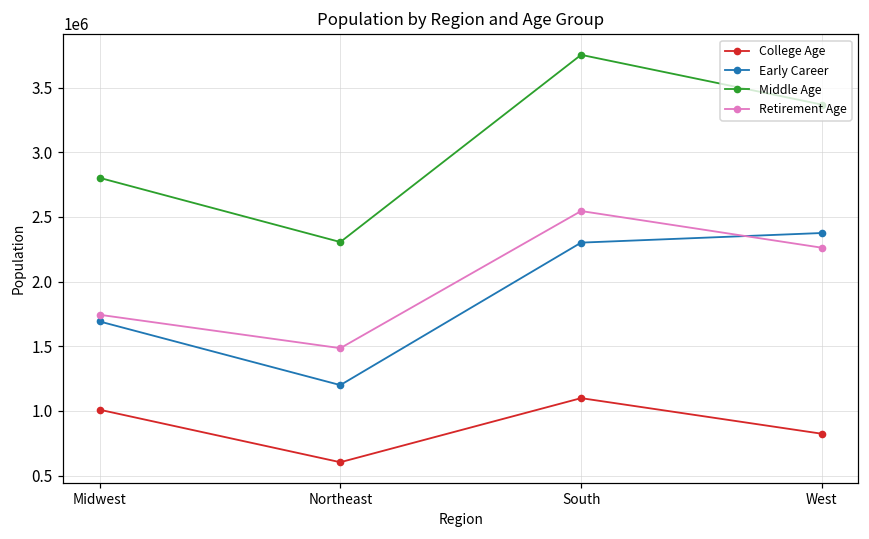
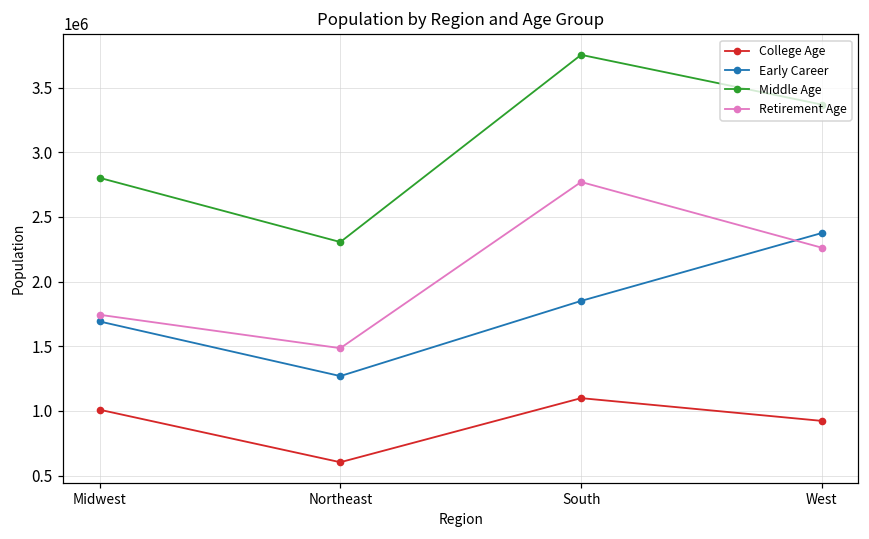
Early Career, Northeast: 1200000 -> 1270000
Early Career, South: 2300000 -> 1850000
Retirement Age, South: 2550000 -> 2770000
College Age, West: 820000 -> 920000
